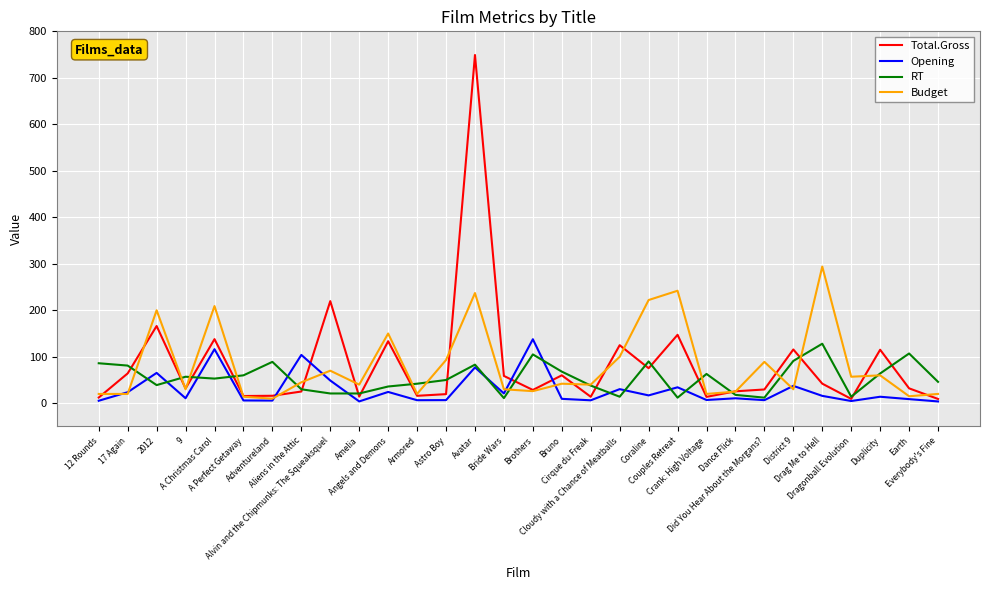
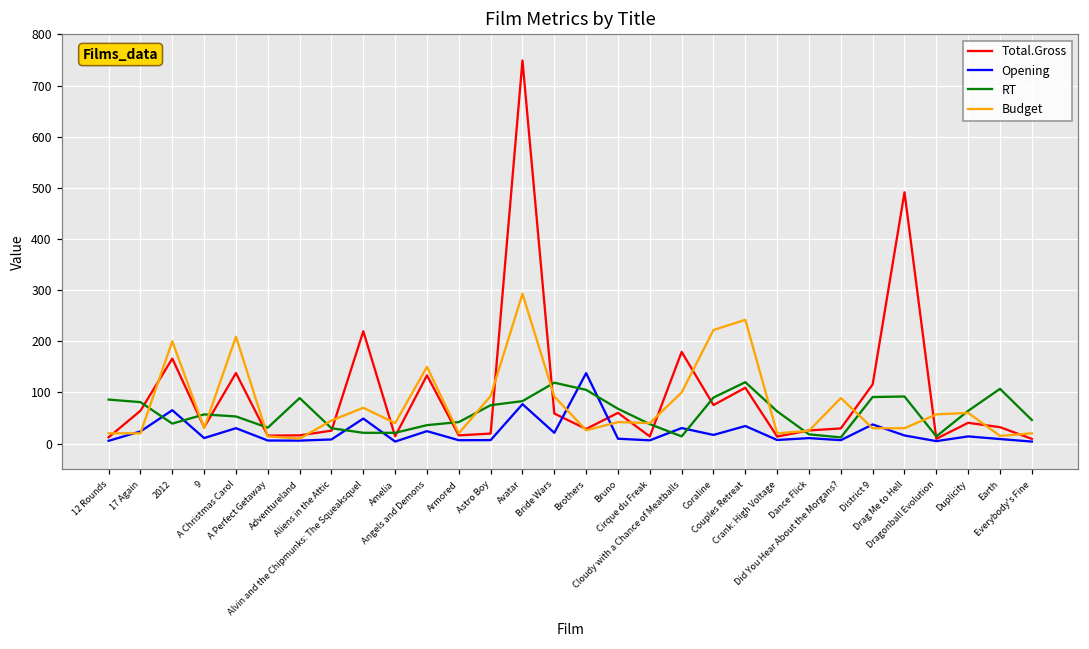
Opening, A Christmas Carol: 120 -> 30
RT, A Perfect Getaway: 60 -> 30
Opening, Aliens in the Attic: 100 -> 10
RT, Astro Boy: 50 -> 80
Budget, Avatar: 240 -> 290
RT, Bride Wars: 10 -> 120
Budget, Bride Wars: 30 -> 90
Total.Gross, Cloudy with a Chance of Meatballs: 120 -> 180
Total.Gross, Couples Retreat: 150 -> 110
RT, Couples Retreat: 10 -> 120
Total.Gross, Drag Me to Hell: 40 -> 490
RT, Drag Me to Hell: 130 -> 90
Budget, Drag Me to Hell: 290 -> 30
Total.Gross, Duplicity: 120 -> 40
